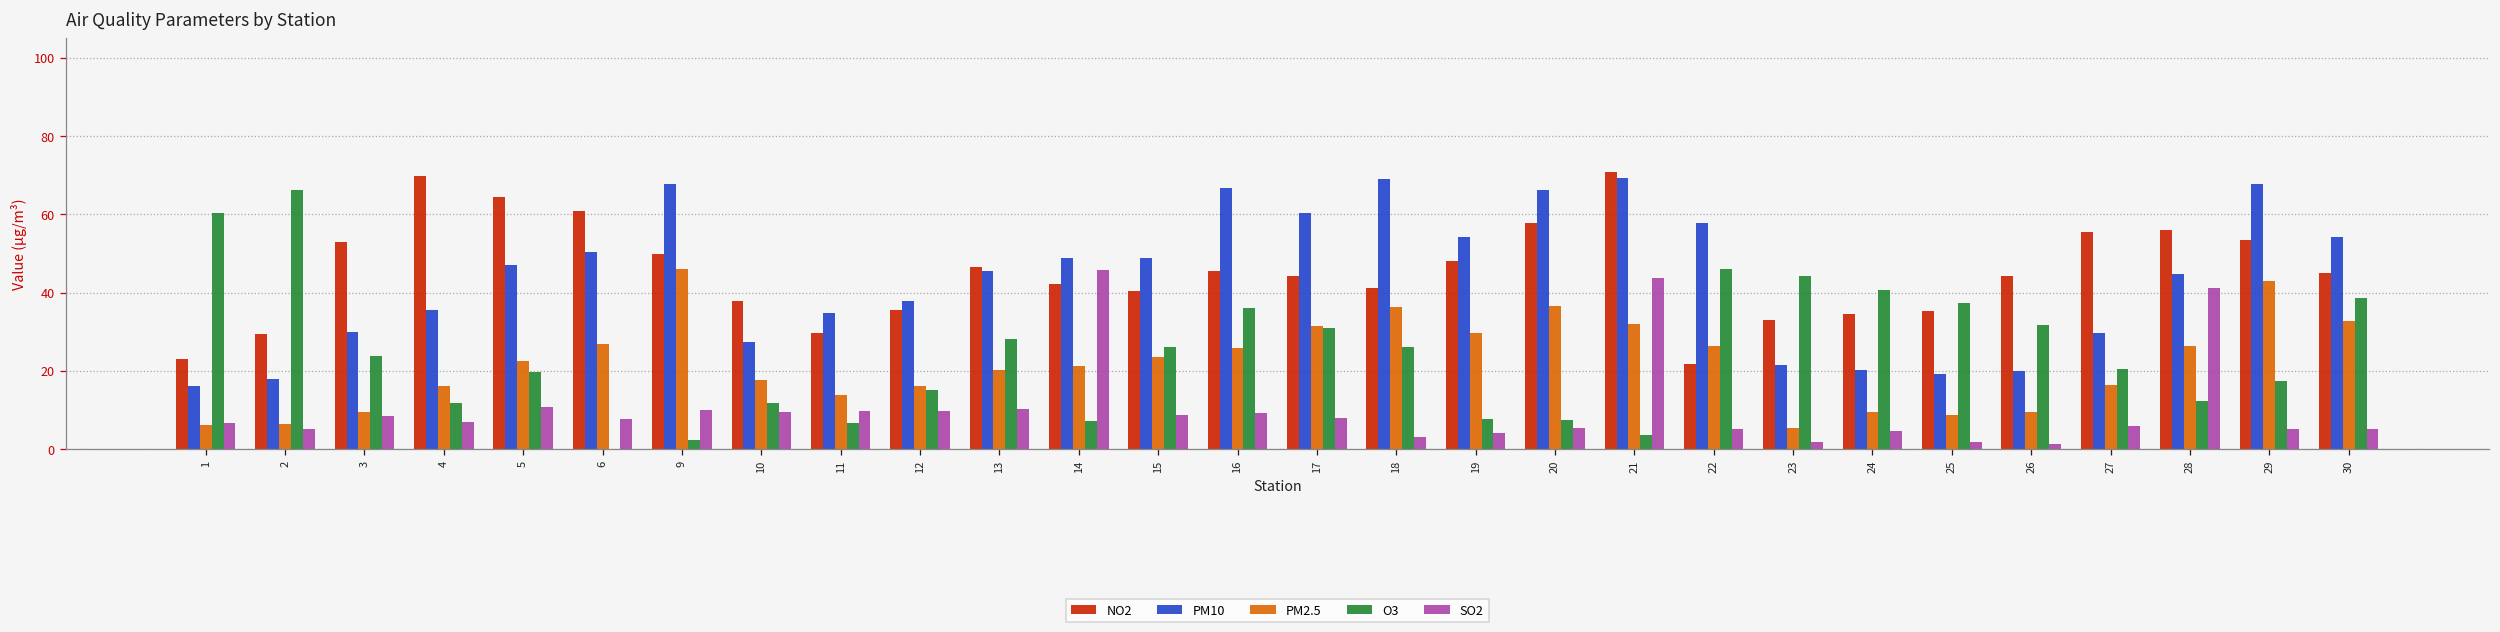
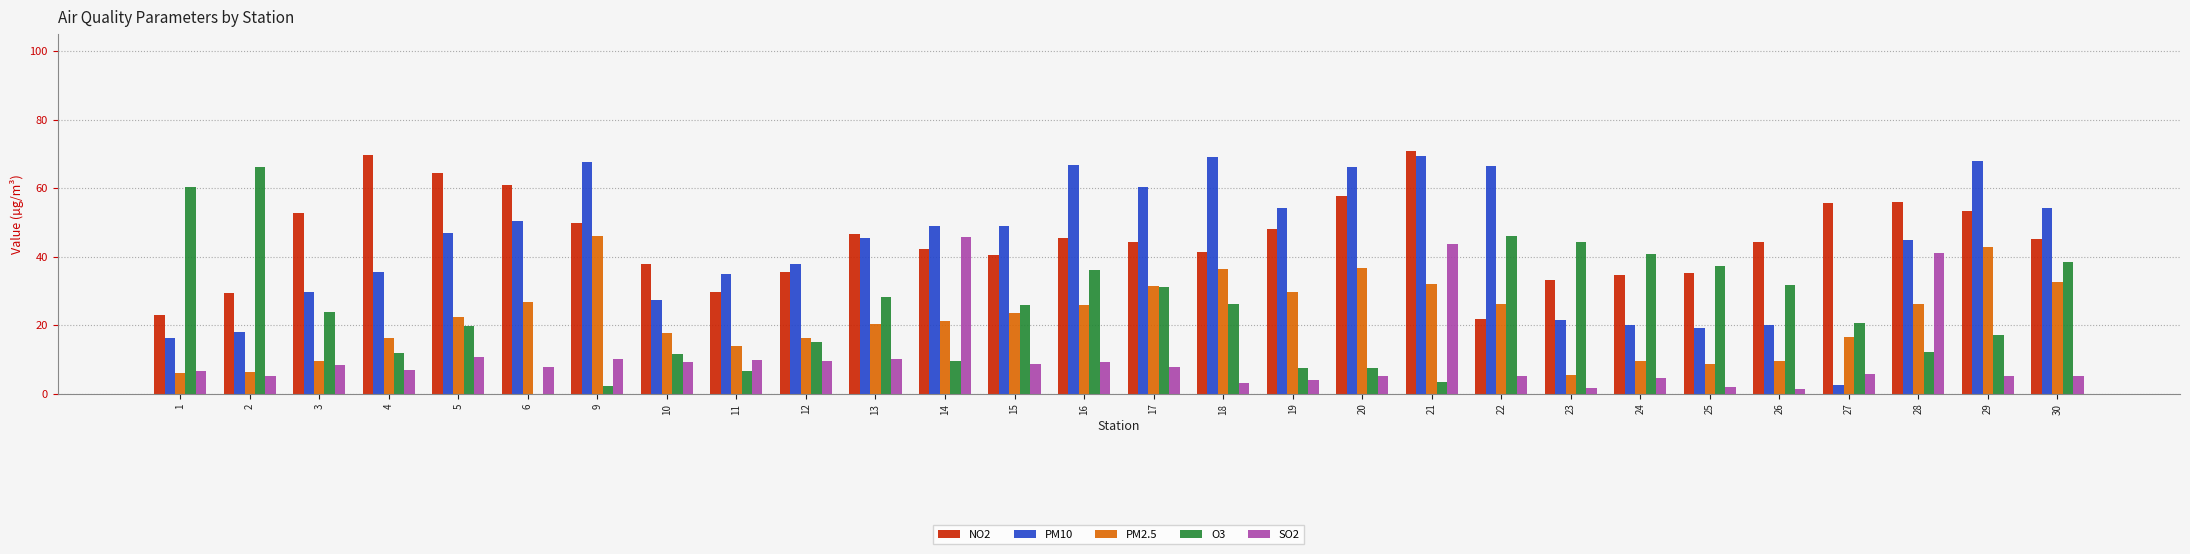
O3, 14: 7 -> 10
PM10, 22: 58 -> 66
PM10, 27: 30 -> 2
